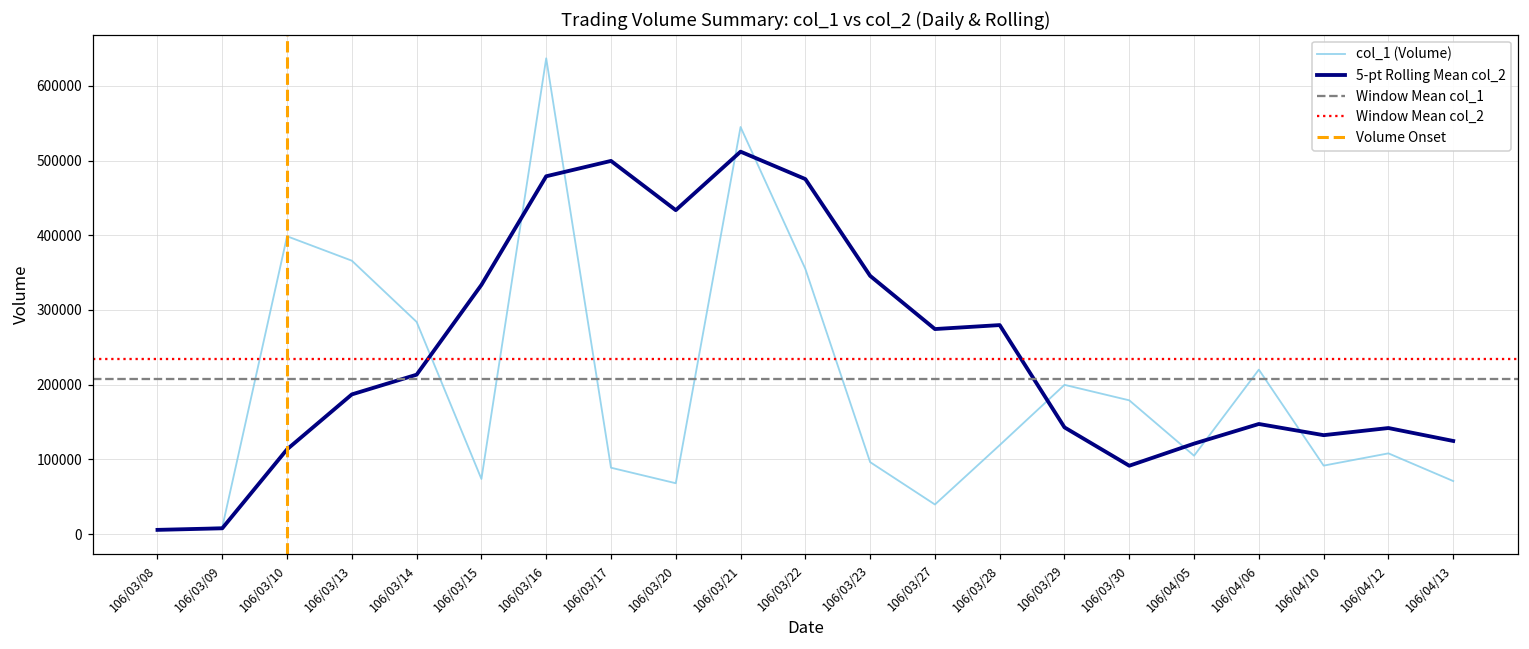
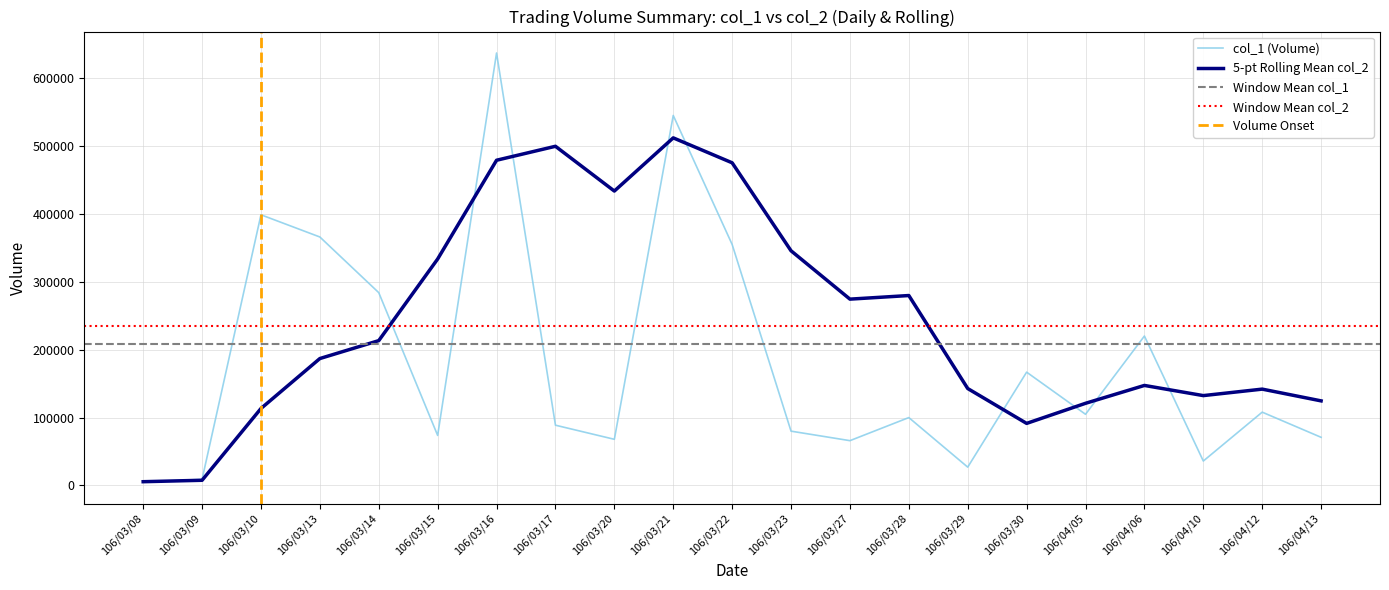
col_1 (Volume), 106/03/23: 100000 -> 80000
col_1 (Volume), 106/03/27: 40000 -> 70000
col_1 (Volume), 106/03/28: 120000 -> 100000
col_1 (Volume), 106/03/29: 200000 -> 30000
col_1 (Volume), 106/03/30: 180000 -> 170000
col_1 (Volume), 106/04/10: 90000 -> 40000
